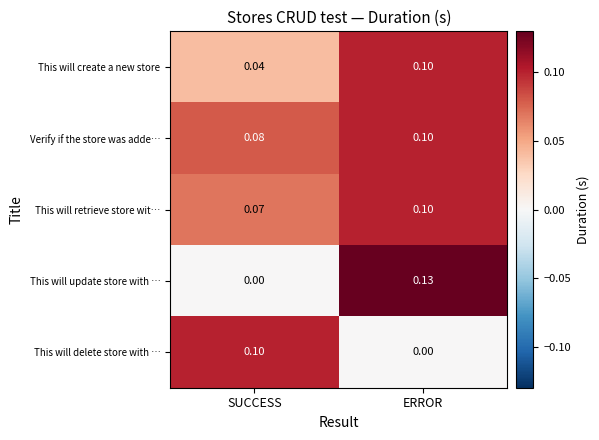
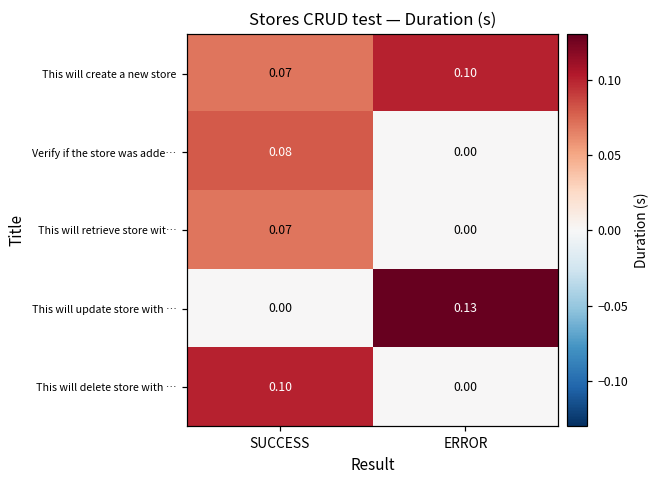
This will create a new store, SUCCESS: 0.04 -> 0.07
Verify if the store was adde…, ERROR: 0.10 -> 0.00
This will retrieve store wit…, ERROR: 0.10 -> 0.00
